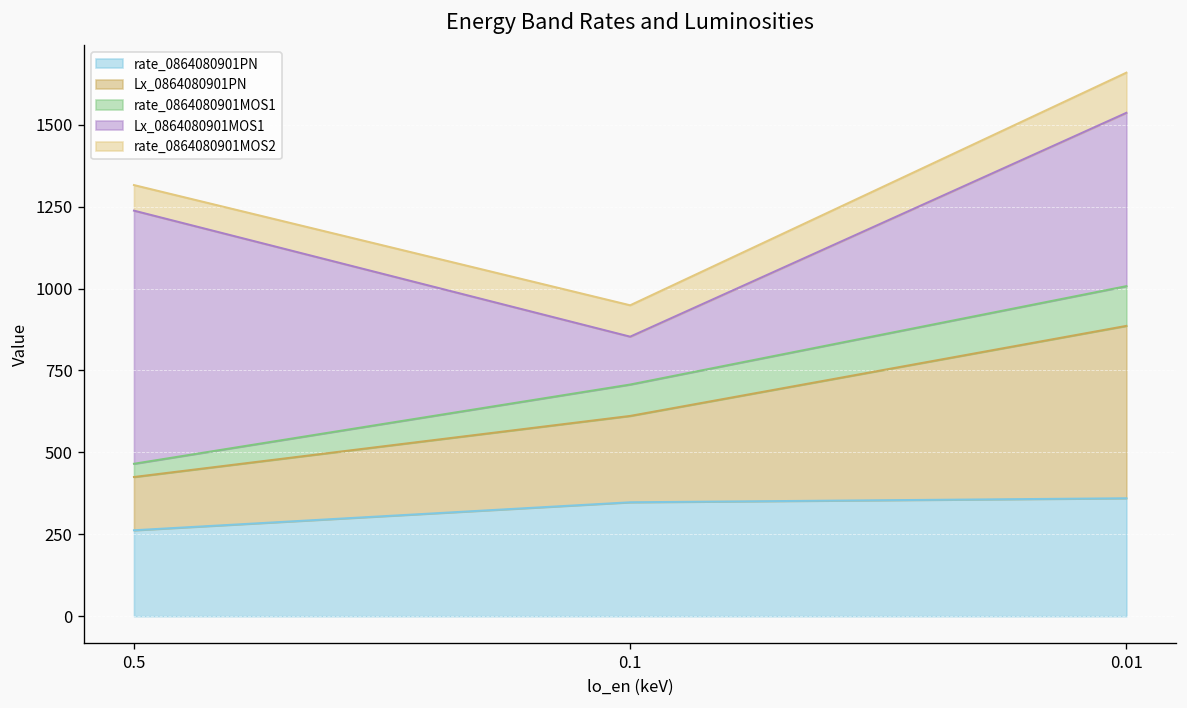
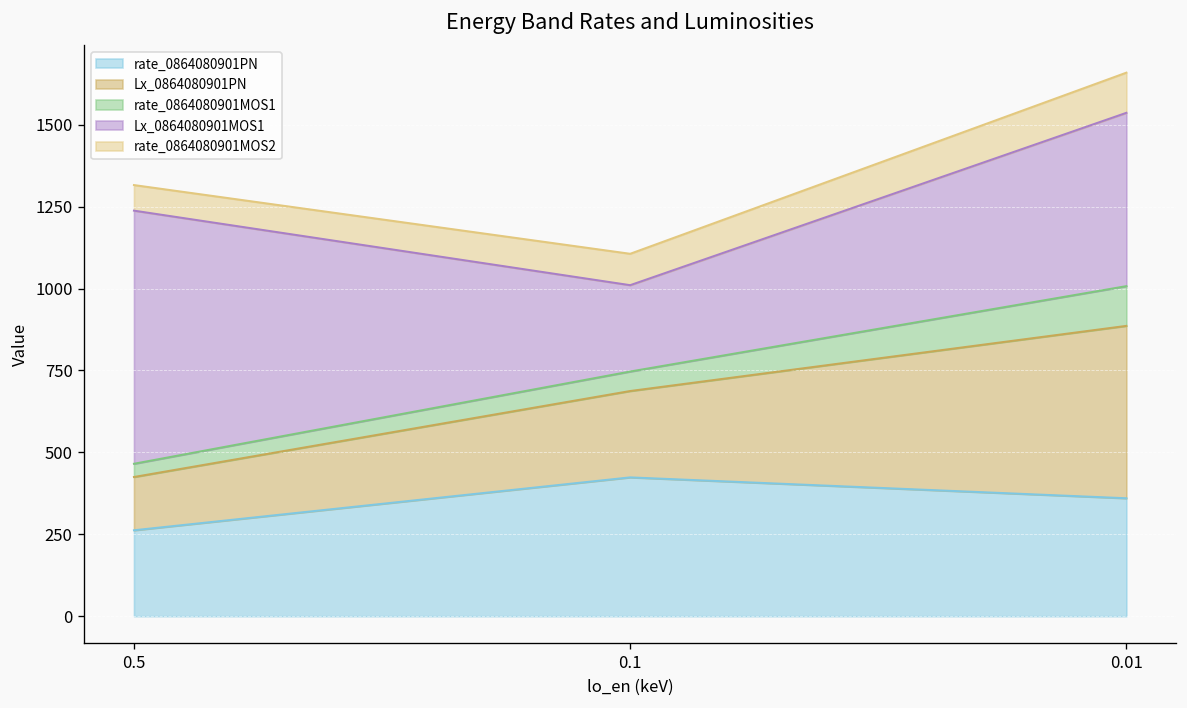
rate_0864080901PN, 0.1: 350 -> 420
rate_0864080901MOS1, 0.1: 100 -> 60
Lx_0864080901MOS1, 0.1: 150 -> 260
